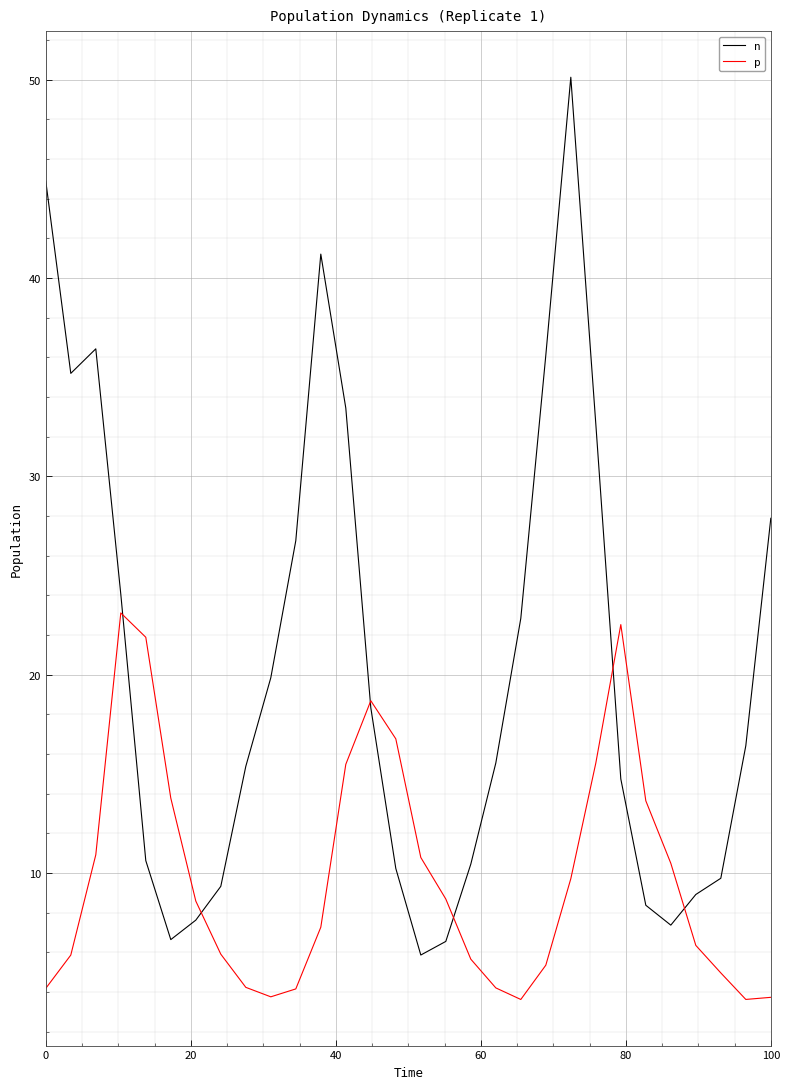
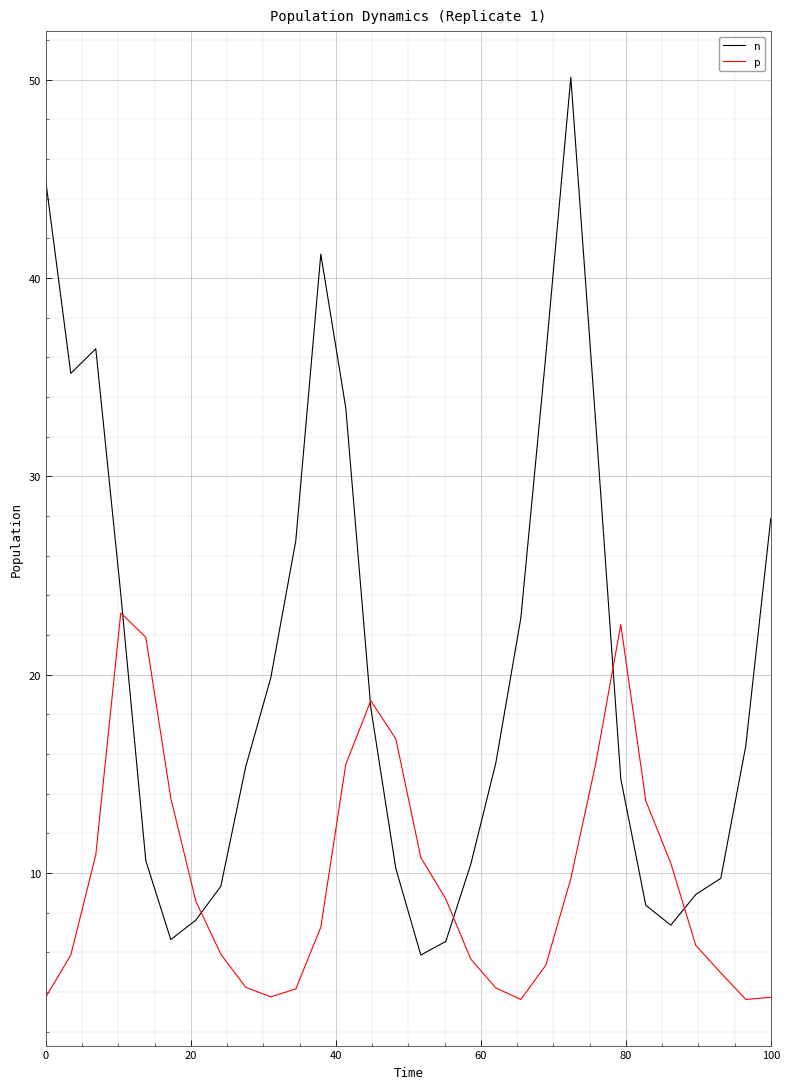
p, 0: 4.2 -> 3.7
